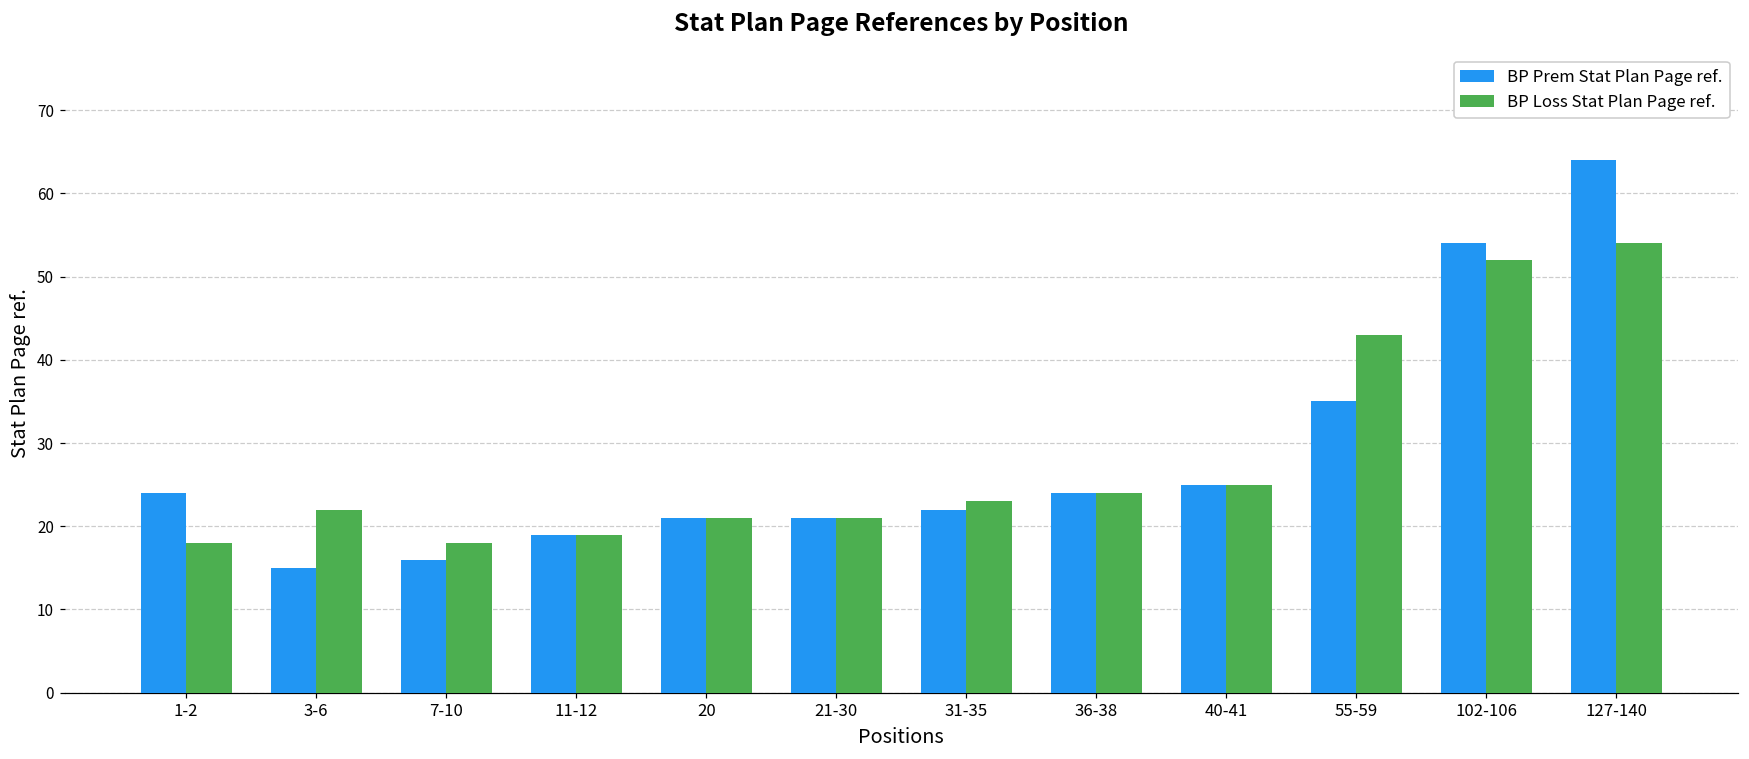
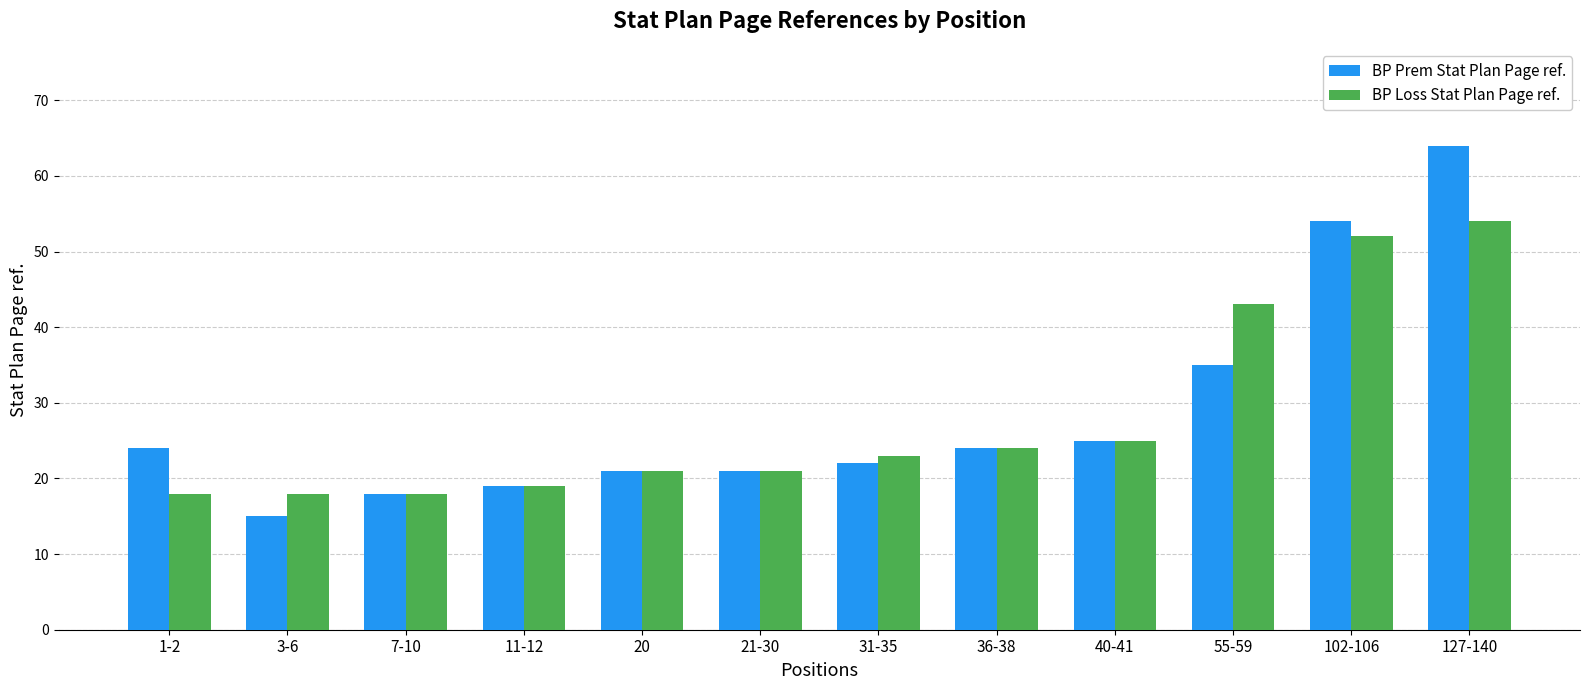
BP Loss Stat Plan Page ref., 3-6: 22 -> 18
BP Prem Stat Plan Page ref., 7-10: 16 -> 18
